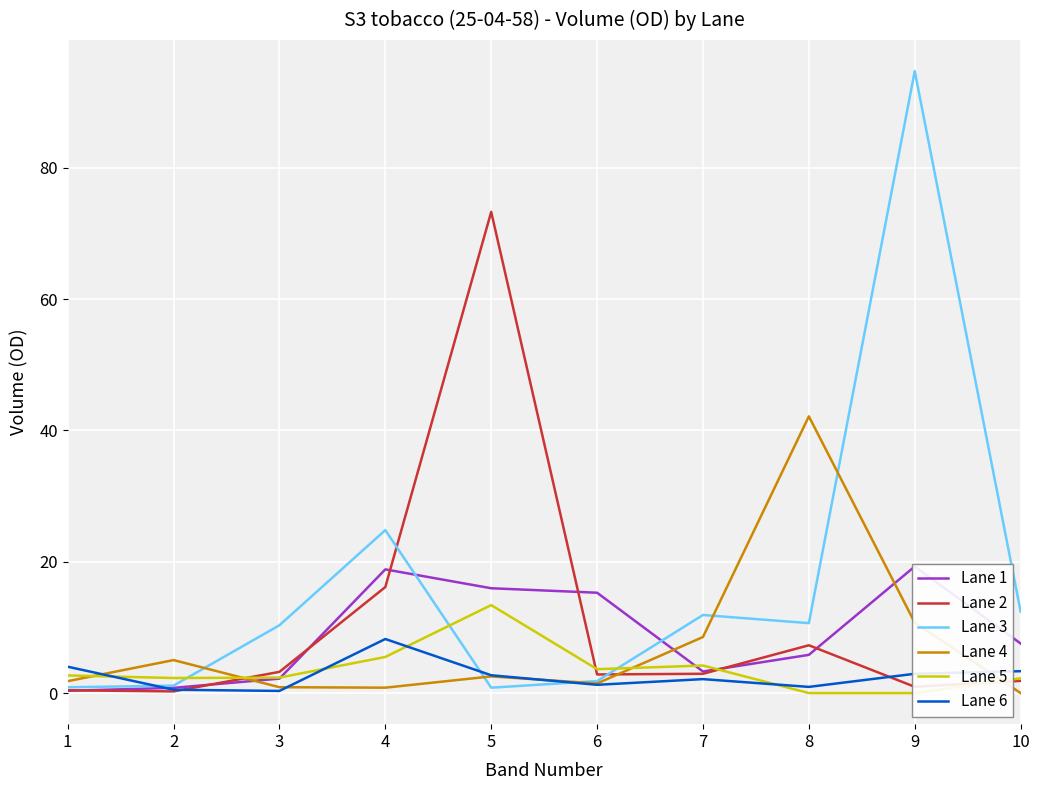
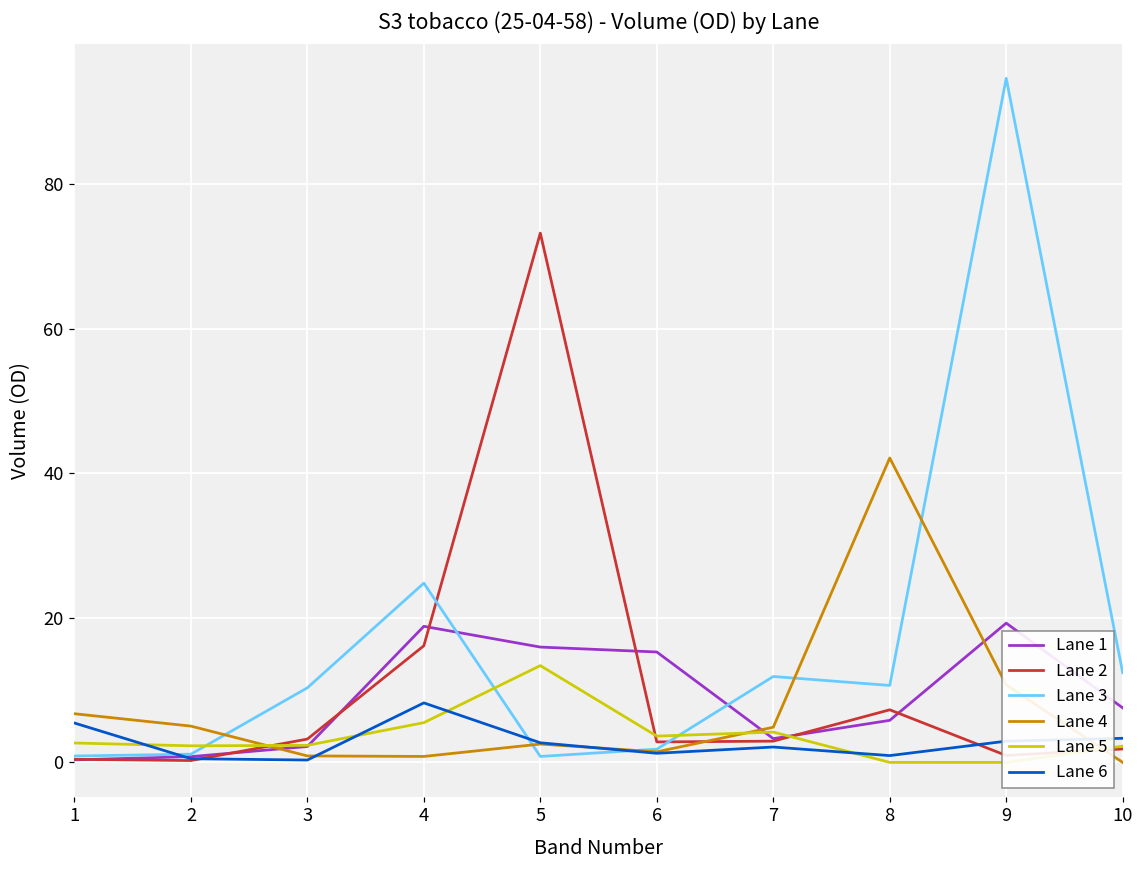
Lane 4, 1: 2 -> 7
Lane 6, 1: 4 -> 5
Lane 4, 7: 9 -> 5
